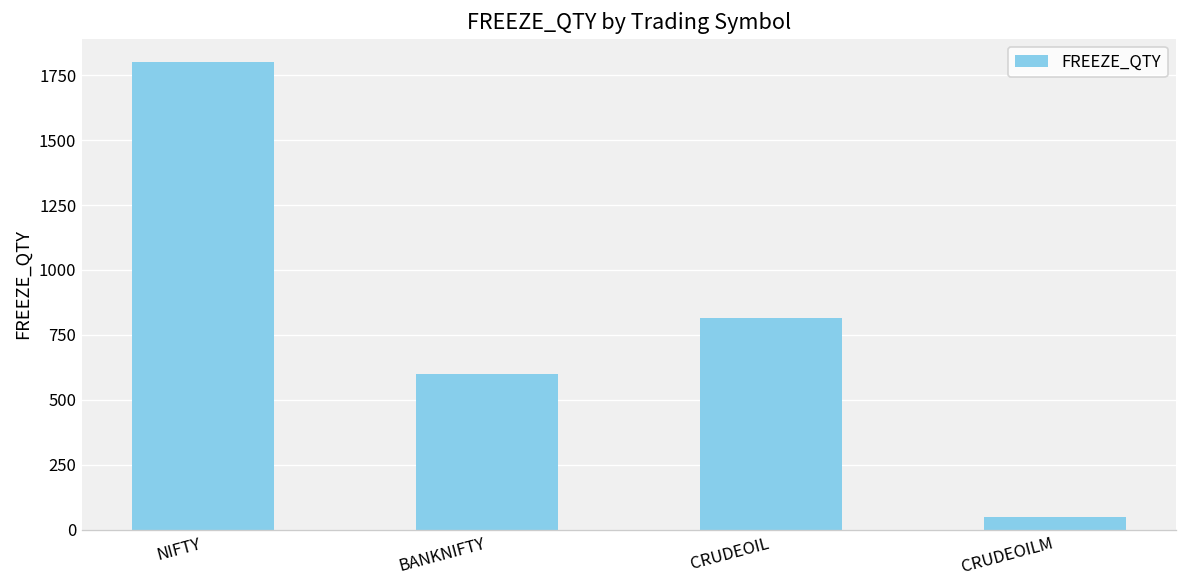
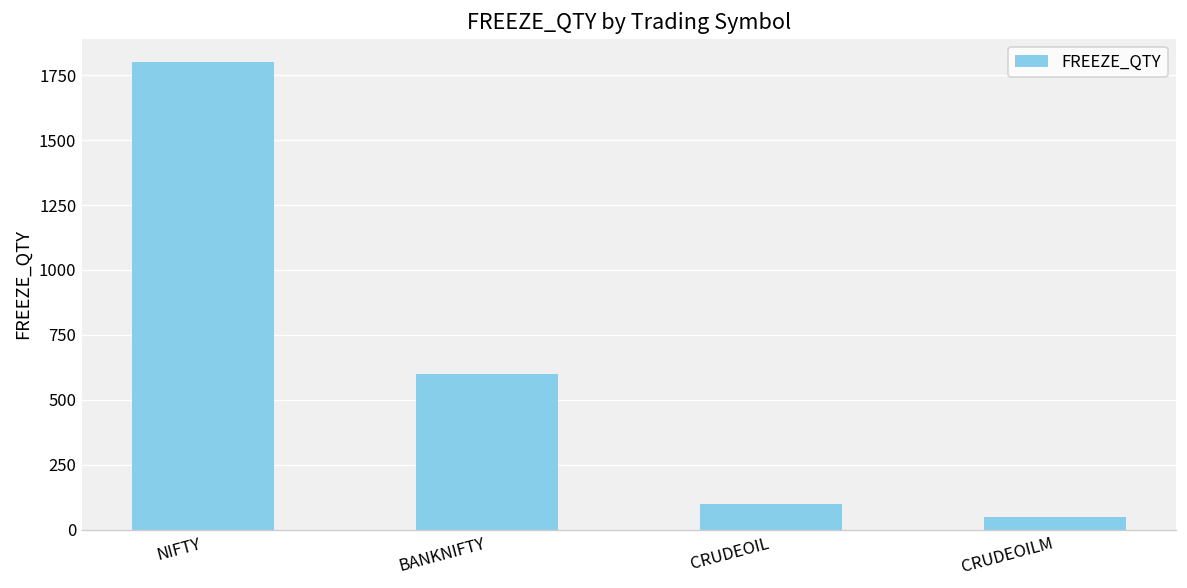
CRUDEOIL: 810 -> 100
